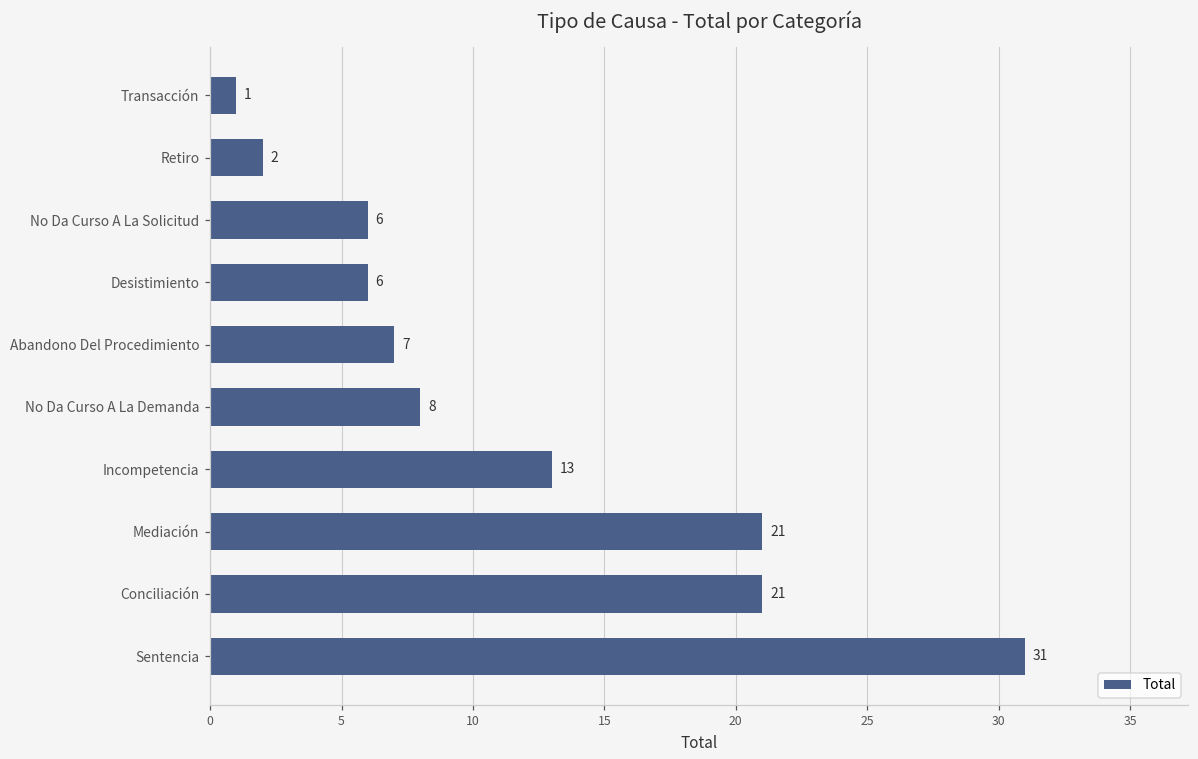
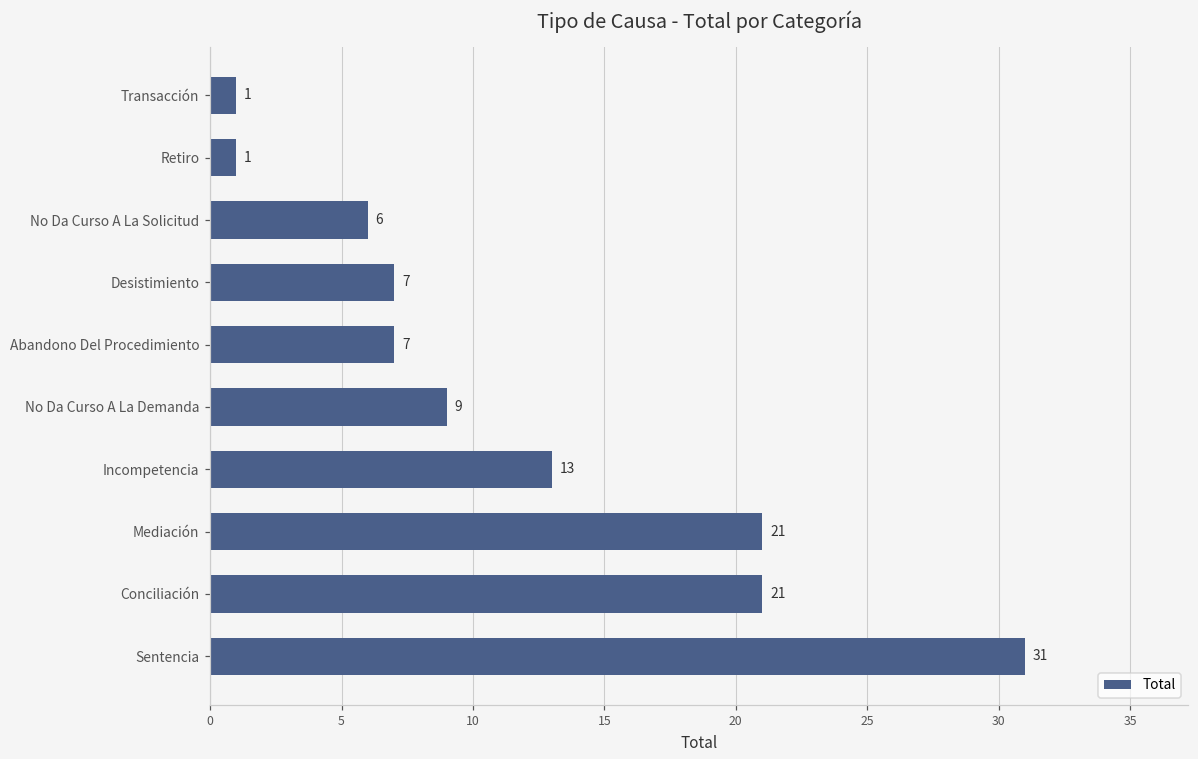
Retiro: 2 -> 1
Desistimiento: 6 -> 7
No Da Curso A La Demanda: 8 -> 9
